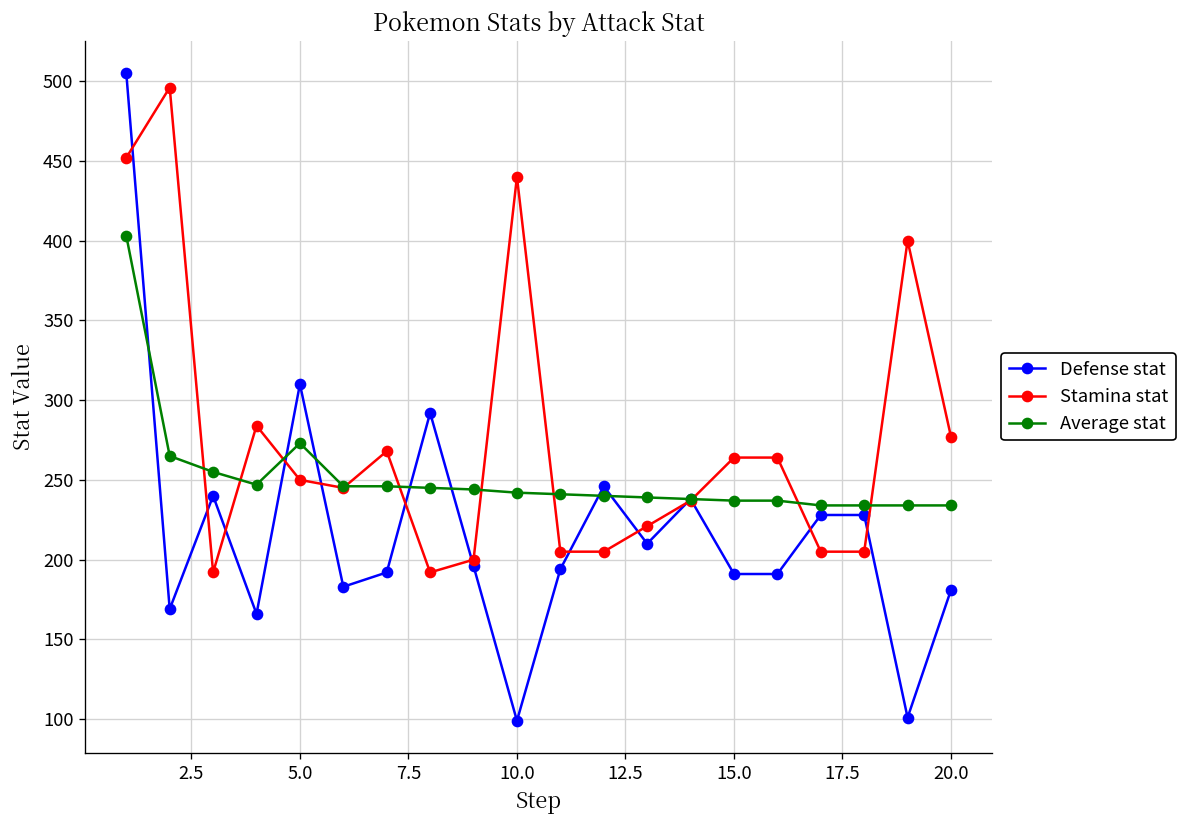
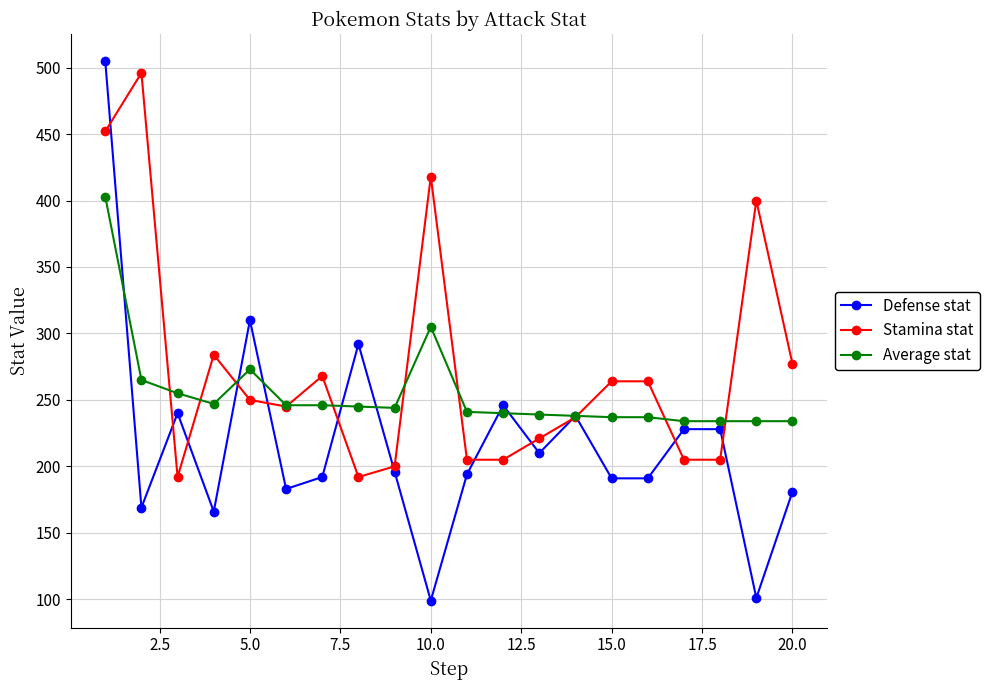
Stamina stat, 10.0: 440 -> 418
Average stat, 10.0: 242 -> 305
